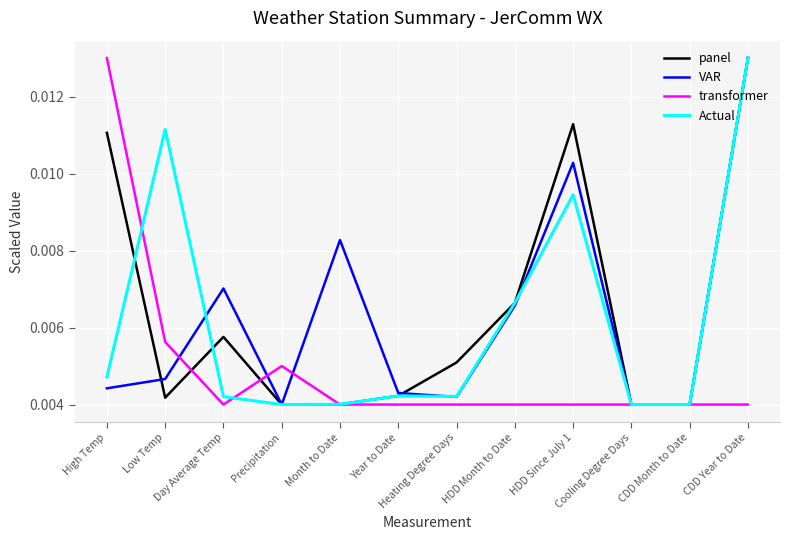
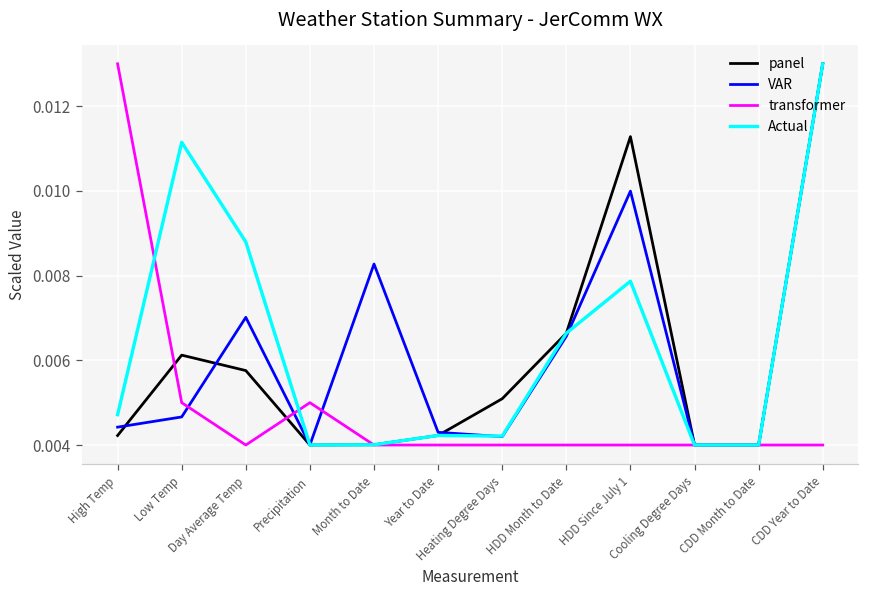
panel, High Temp: 0.0111 -> 0.0042
panel, Low Temp: 0.0042 -> 0.0061
transformer, Low Temp: 0.0056 -> 0.0050
Actual, Day Average Temp: 0.0042 -> 0.0088
VAR, HDD Since July 1: 0.0103 -> 0.0100
Actual, HDD Since July 1: 0.0094 -> 0.0079
